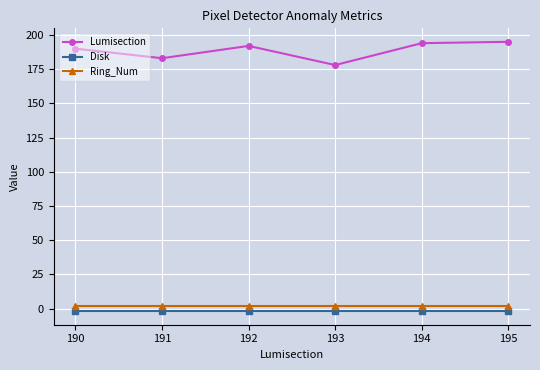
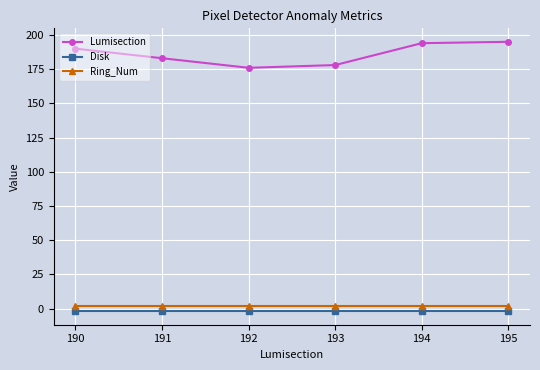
Lumisection, 192: 192 -> 176
